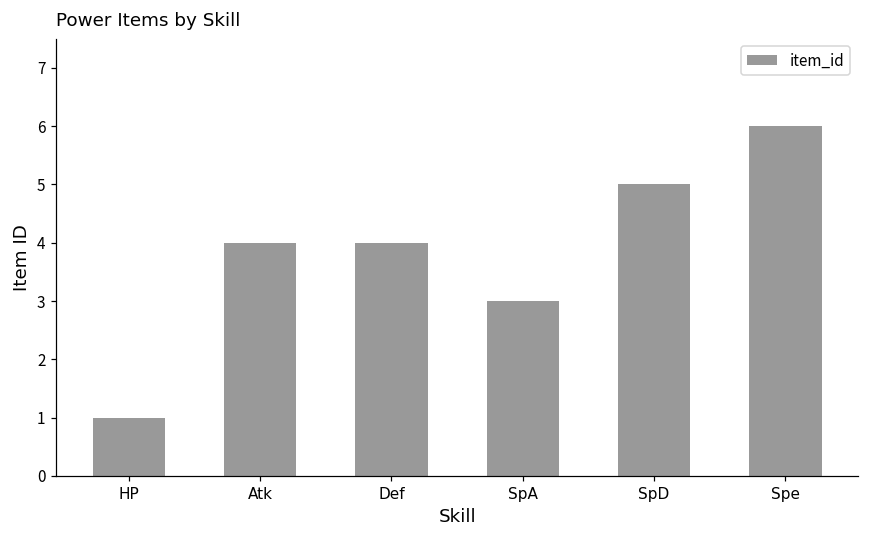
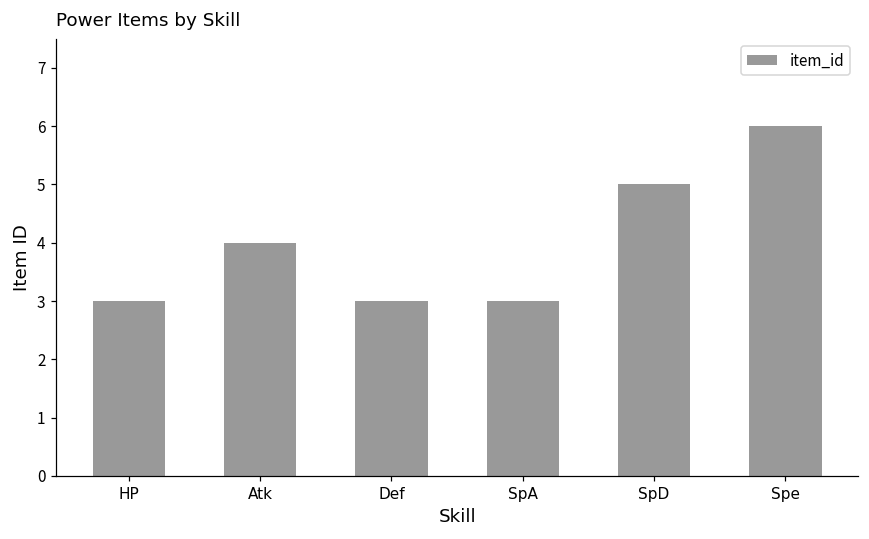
HP: 1 -> 3
Def: 4 -> 3
